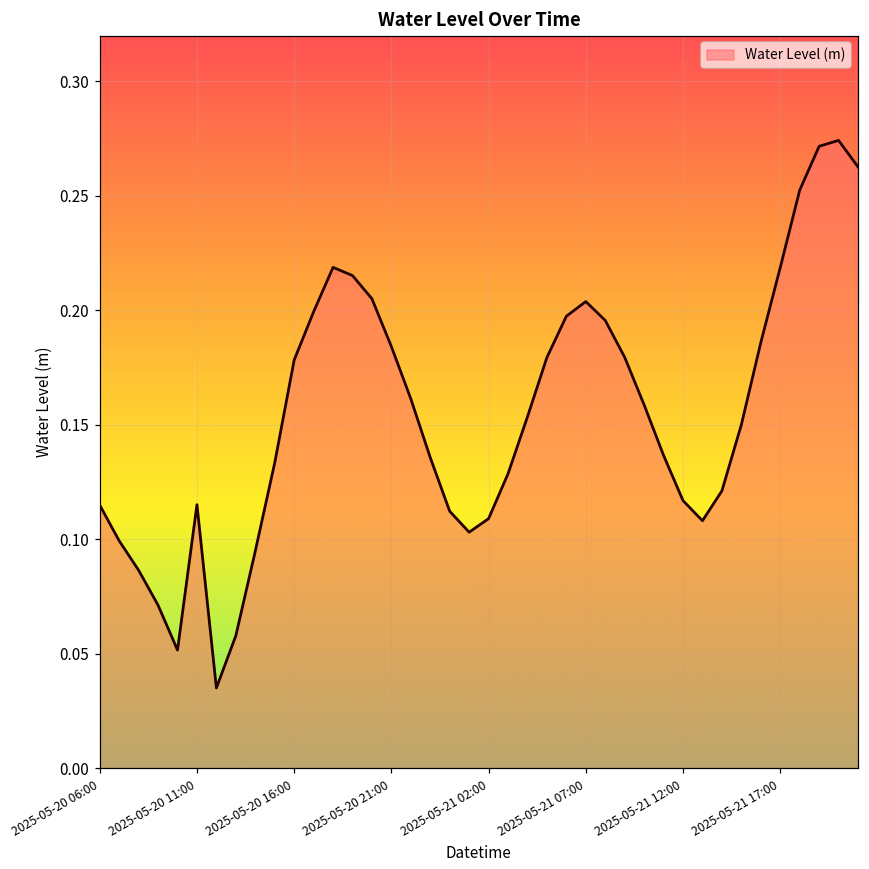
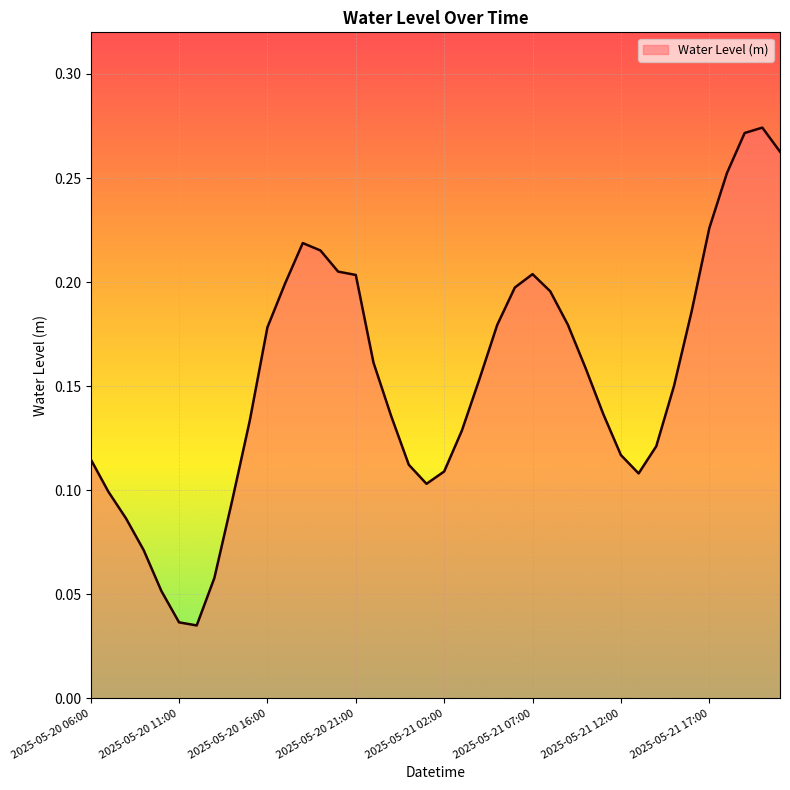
2025-05-20 11:00: 0.115 -> 0.037
2025-05-20 21:00: 0.184 -> 0.203
2025-05-21 17:00: 0.219 -> 0.226
